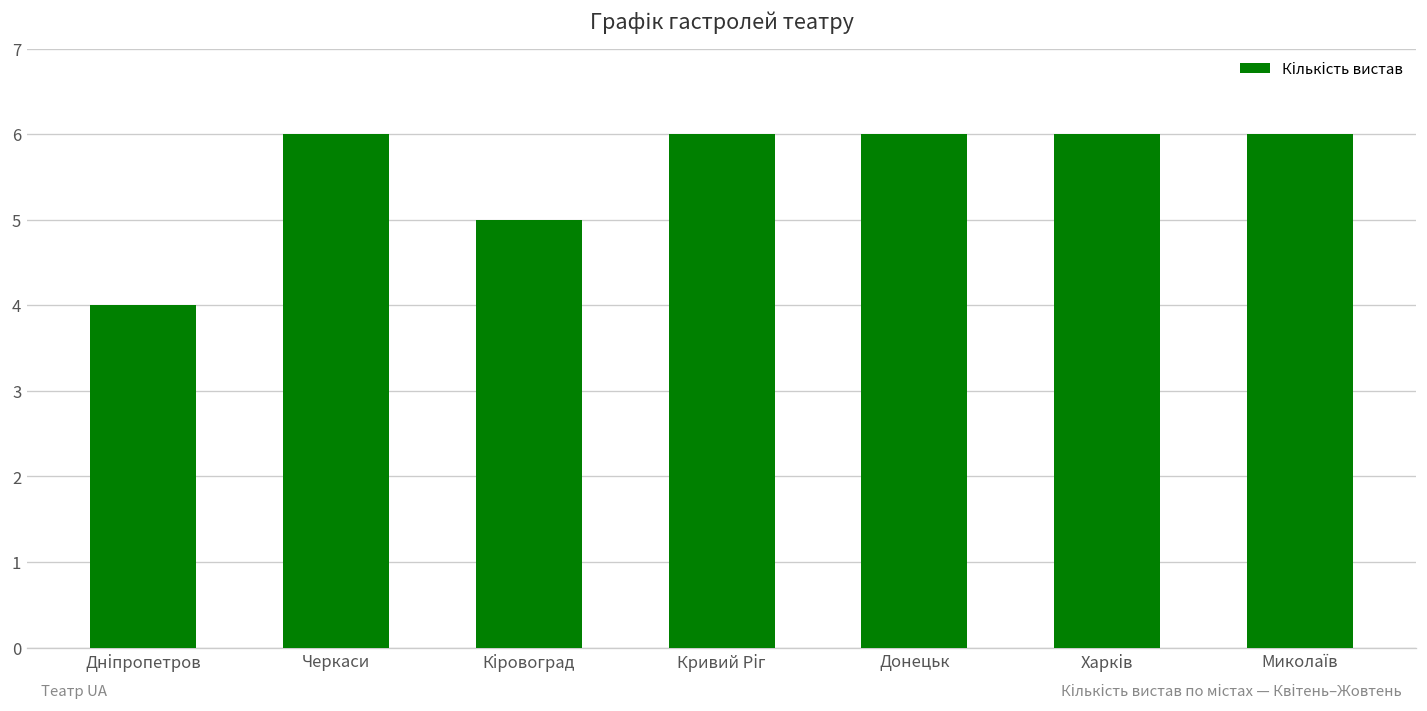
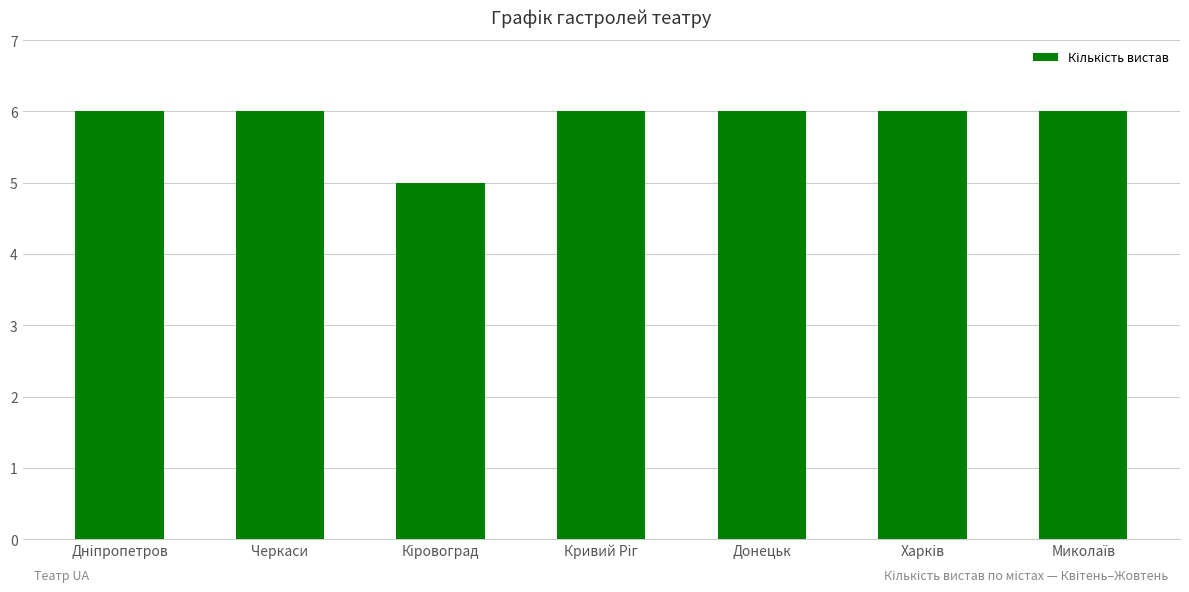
Дніпропетров: 4 -> 6
